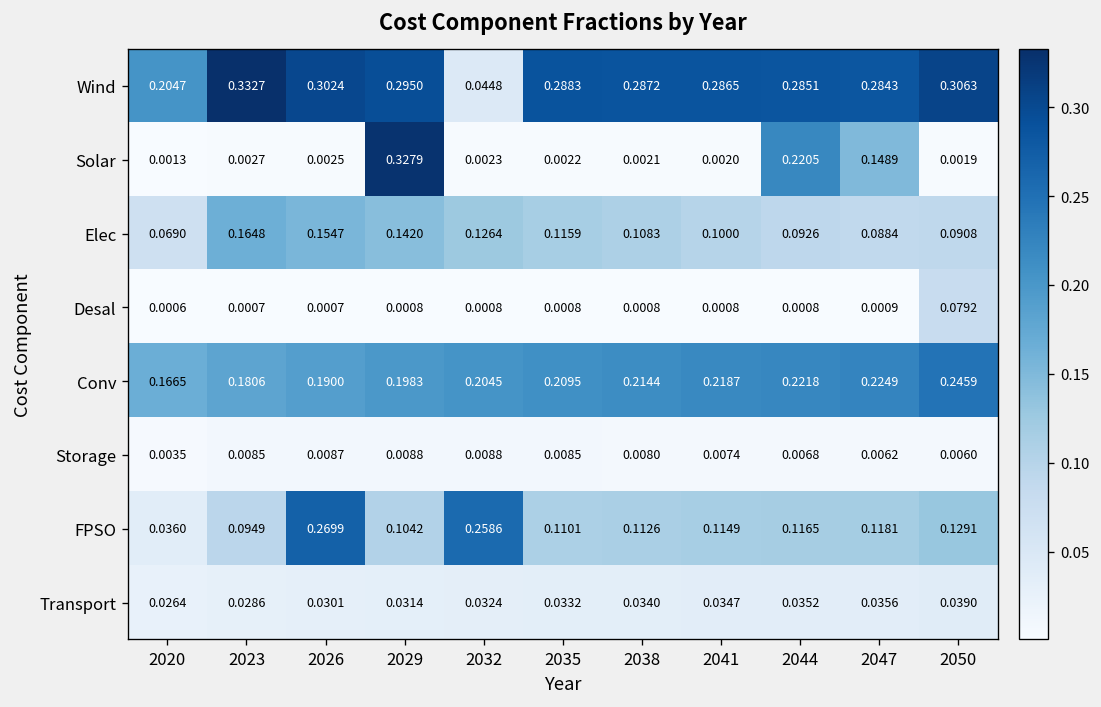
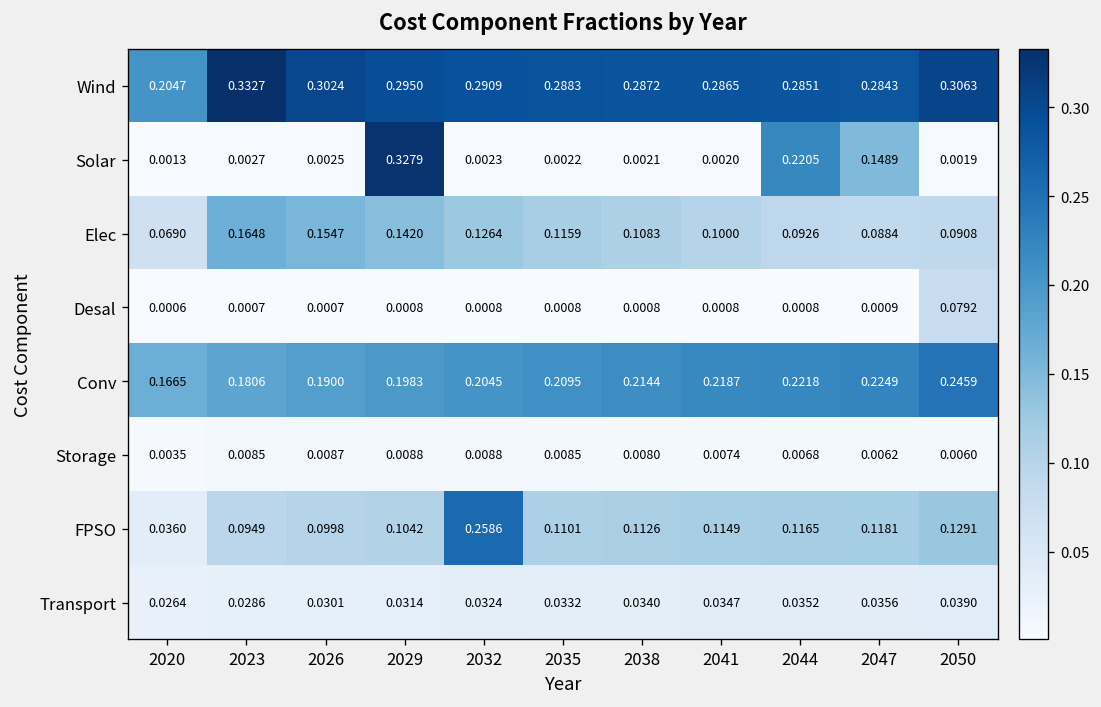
Wind, 2032: 0.0448 -> 0.2909
FPSO, 2026: 0.2699 -> 0.0998
